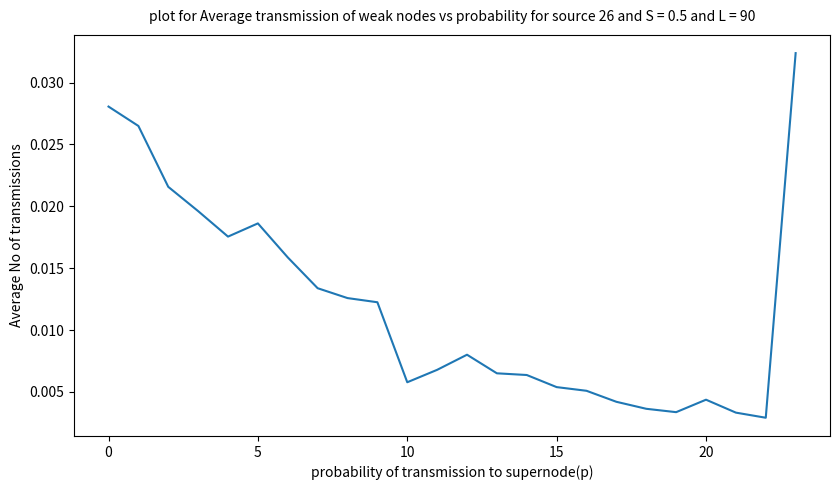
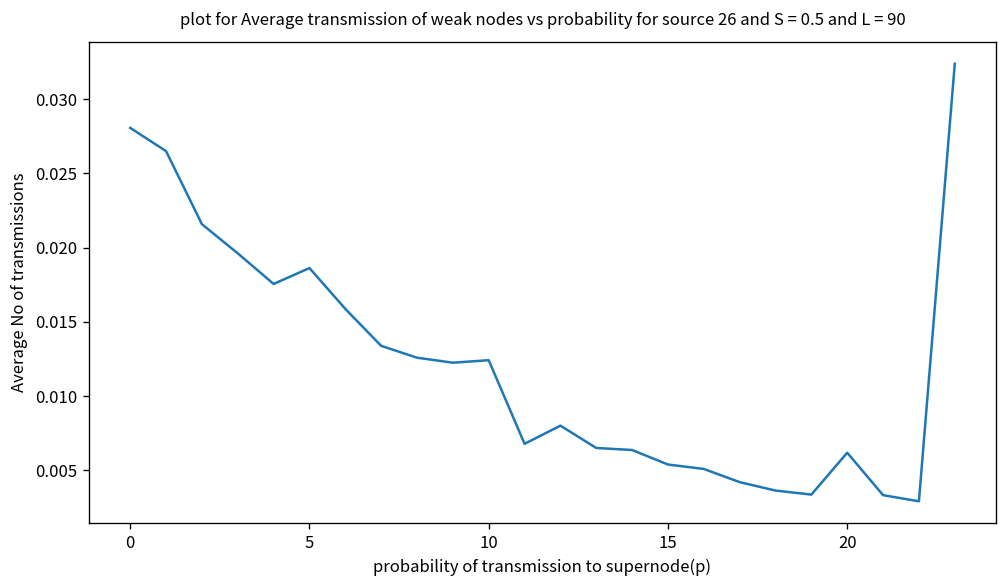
10: 0.0058 -> 0.0124
20: 0.0044 -> 0.0062
